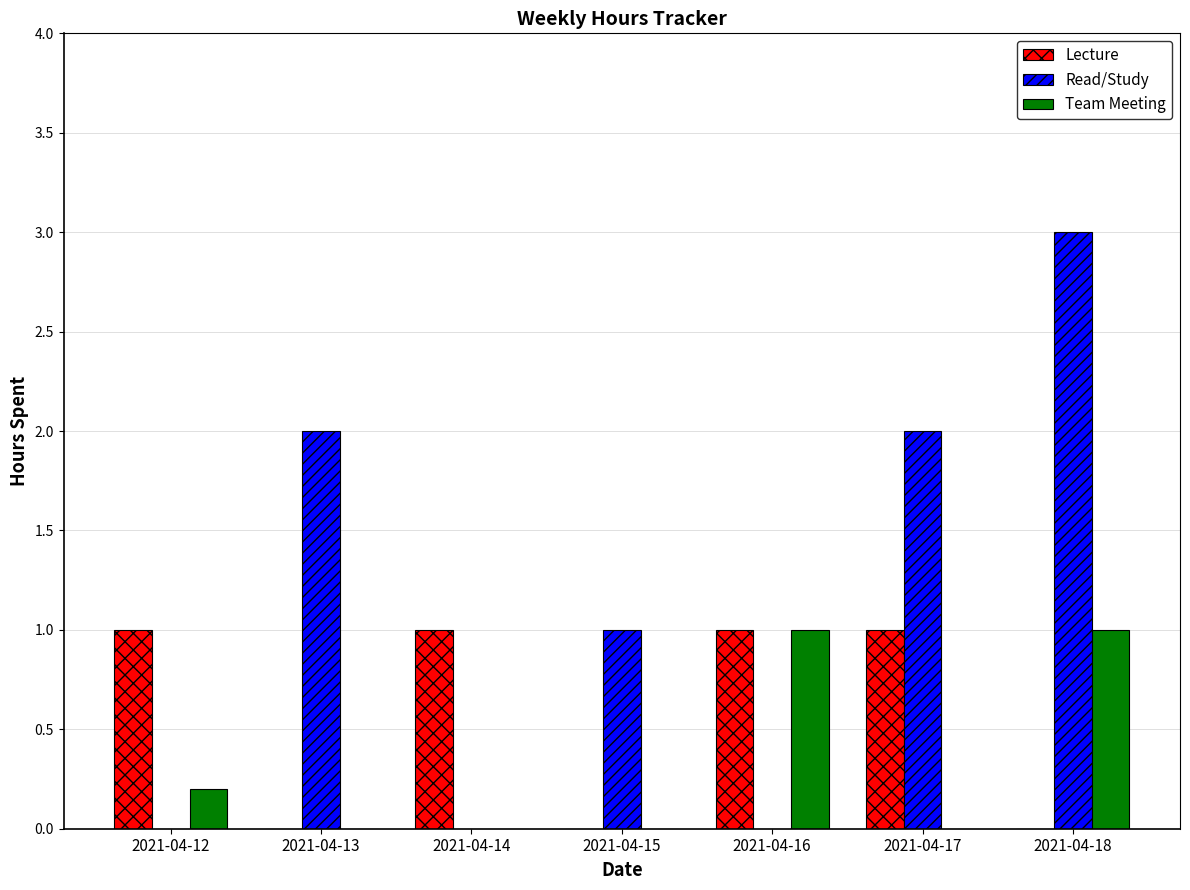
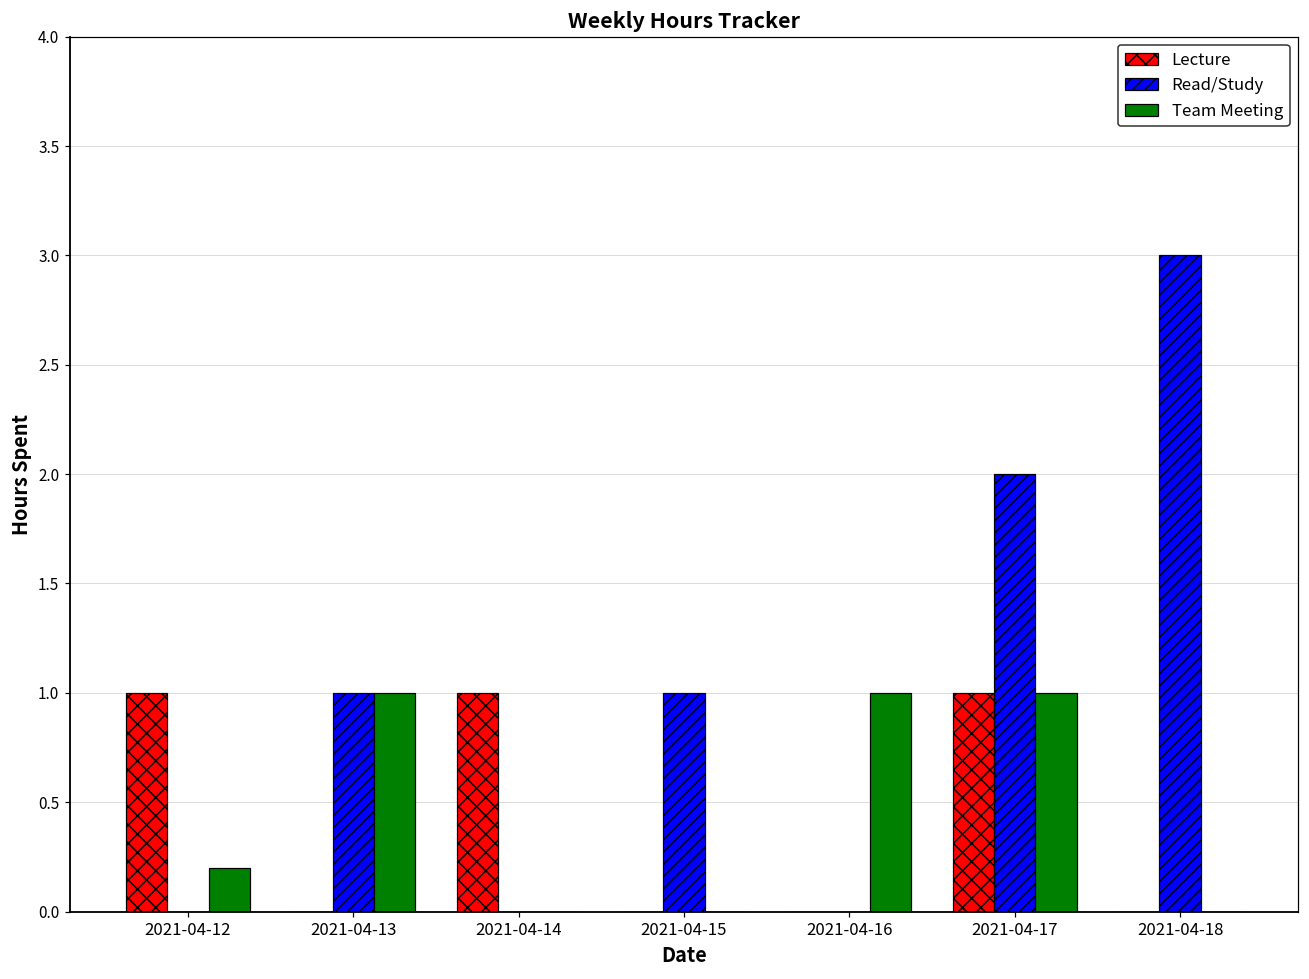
Read/Study, 2021-04-13: 2 -> 1
Team Meeting, 2021-04-13: 0 -> 1
Lecture, 2021-04-16: 1 -> 0
Team Meeting, 2021-04-17: 0 -> 1
Team Meeting, 2021-04-18: 1 -> 0
